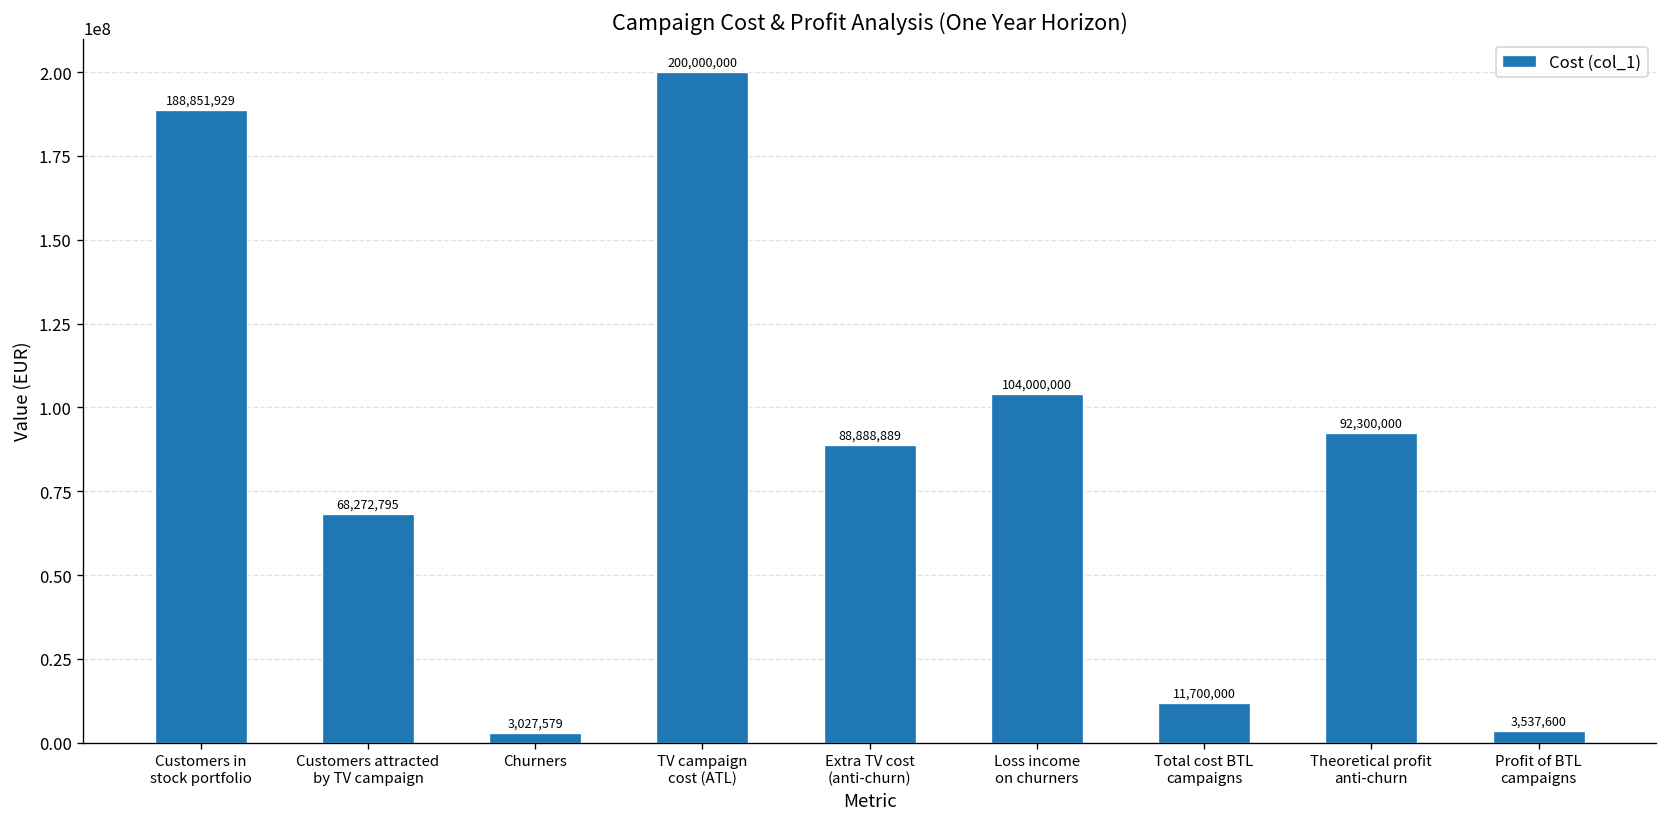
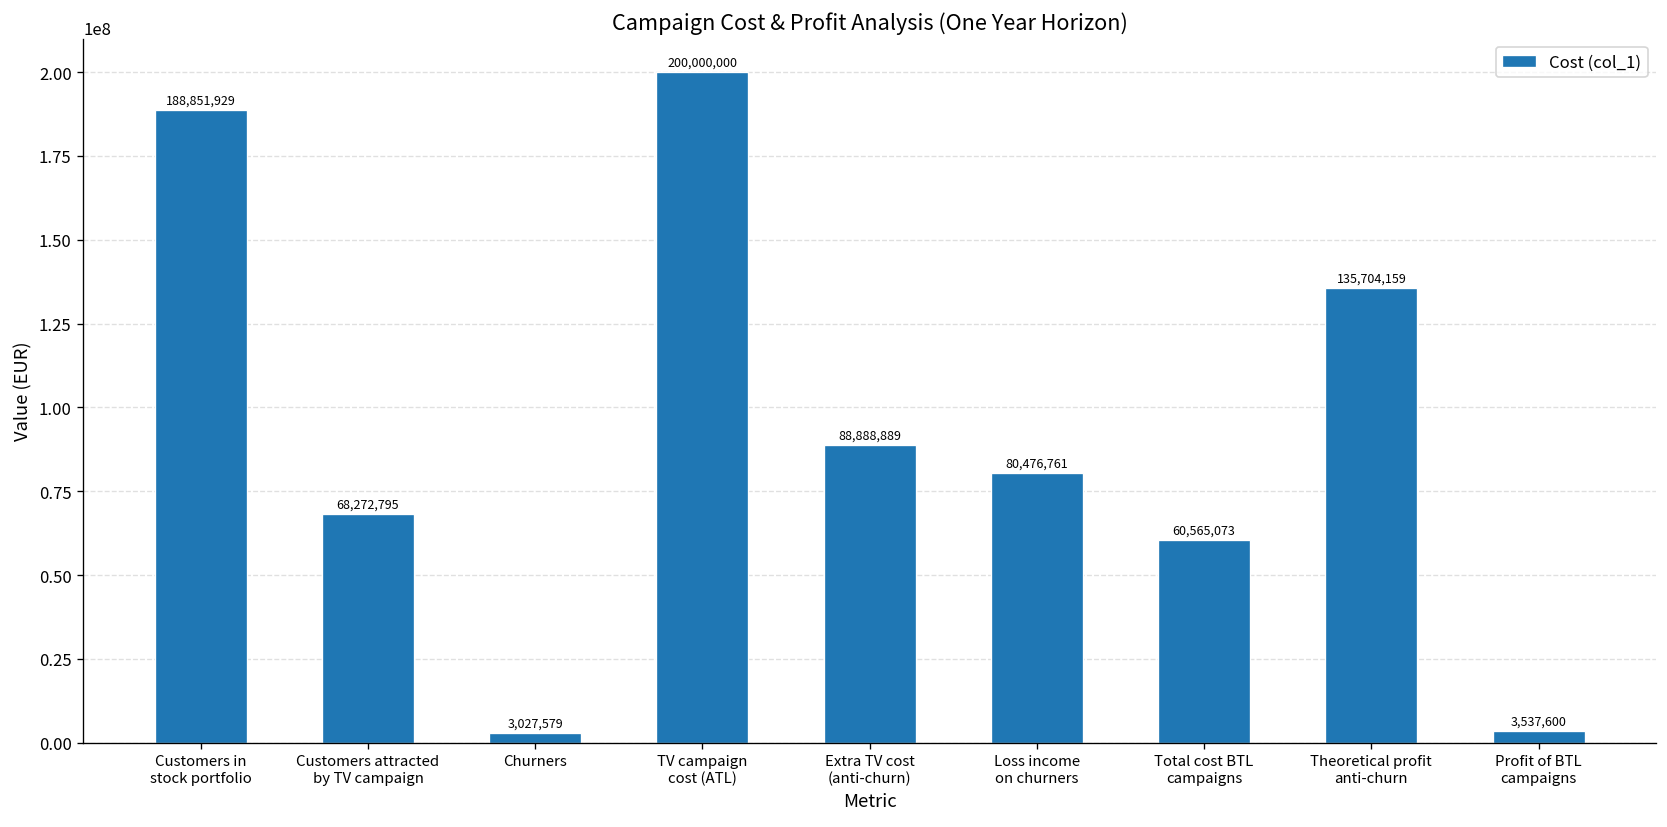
Loss income on churners: 104,000,000 -> 80,476,761
Total cost BTL campaigns: 11,700,000 -> 60,565,073
Theoretical profit anti-churn: 92,300,000 -> 135,704,159
